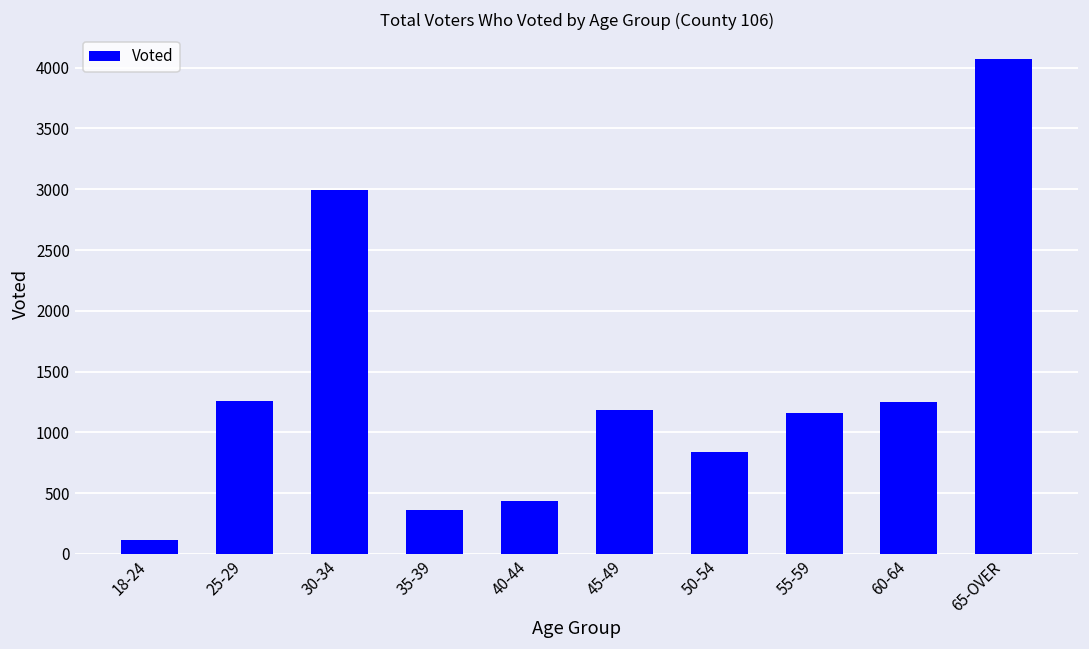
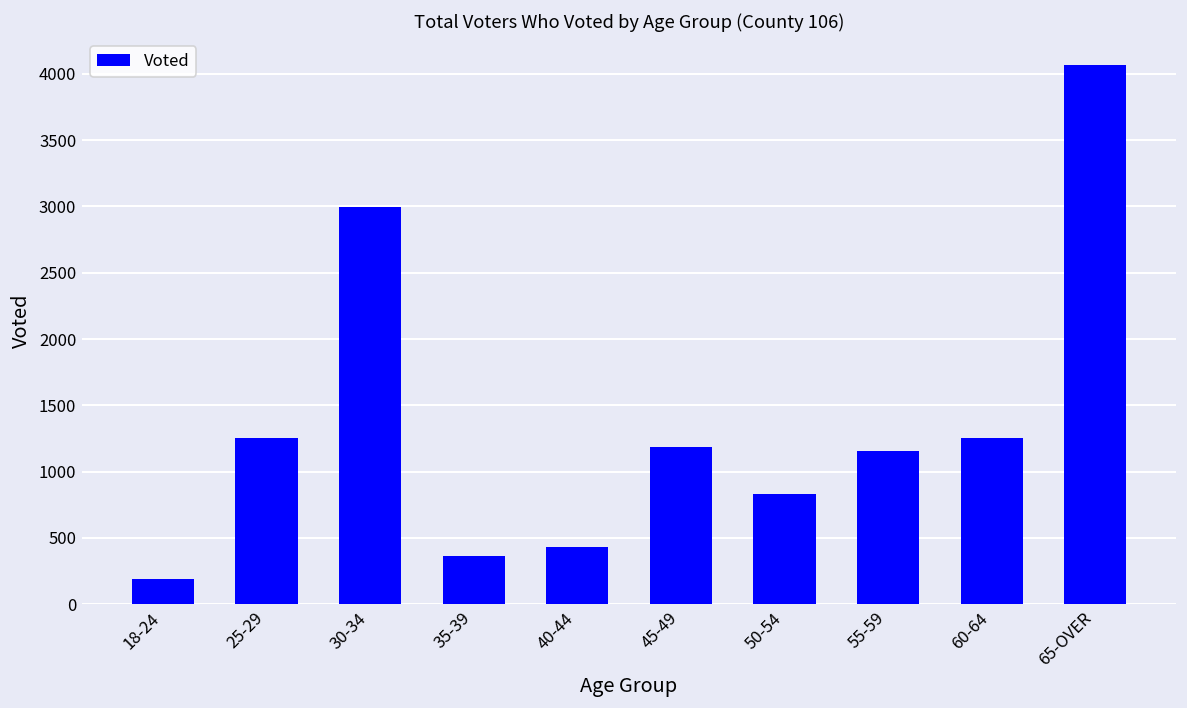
18-24: 120 -> 190
